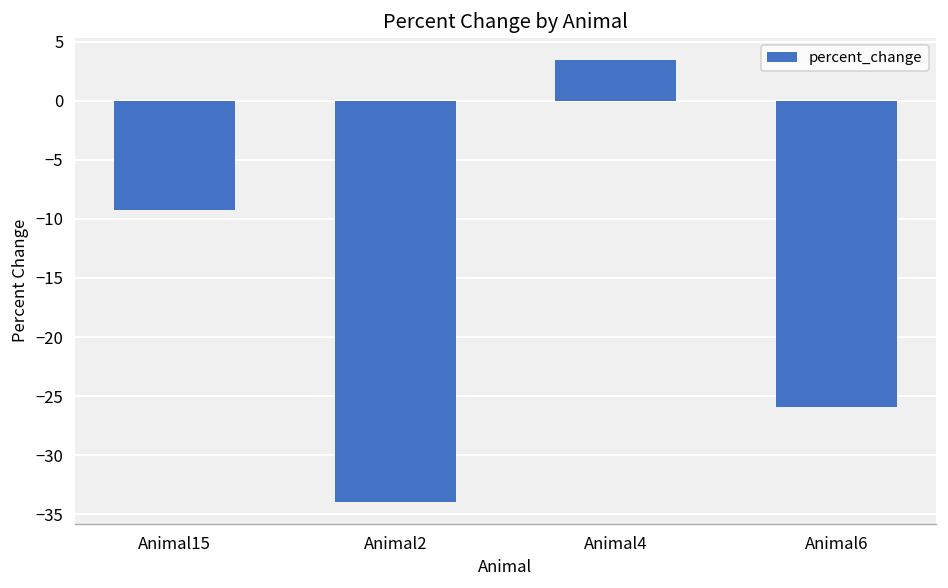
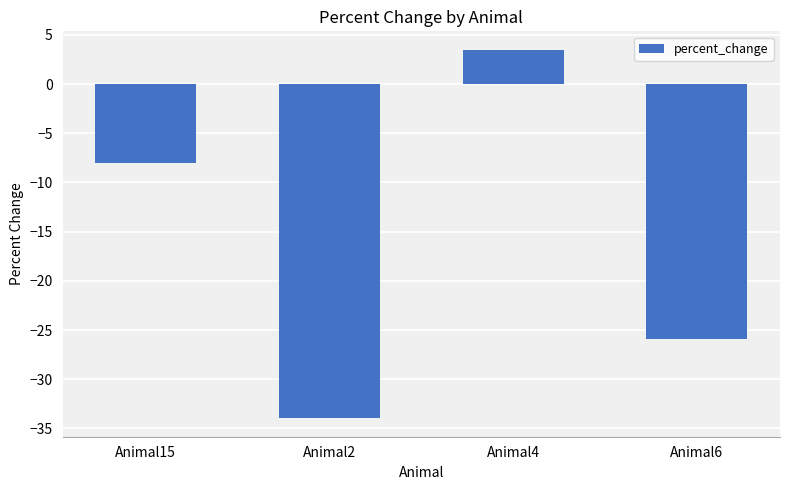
Animal15: -9 -> -8
